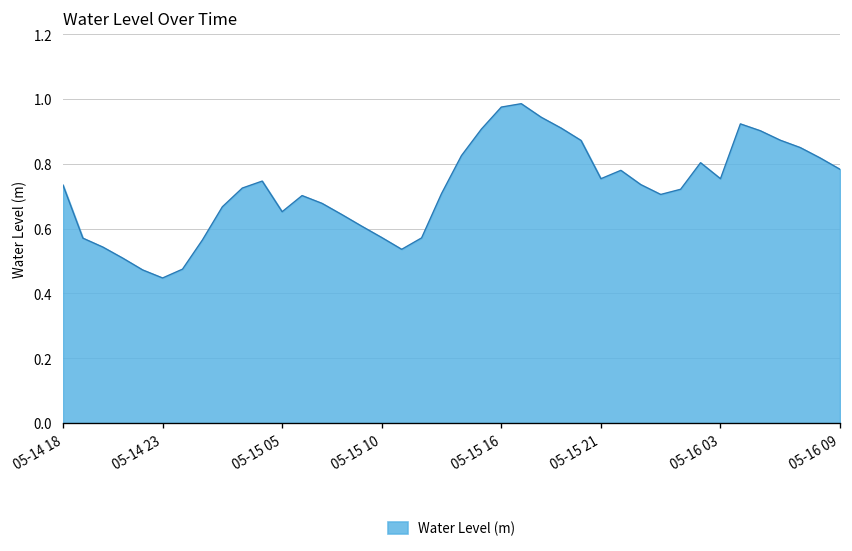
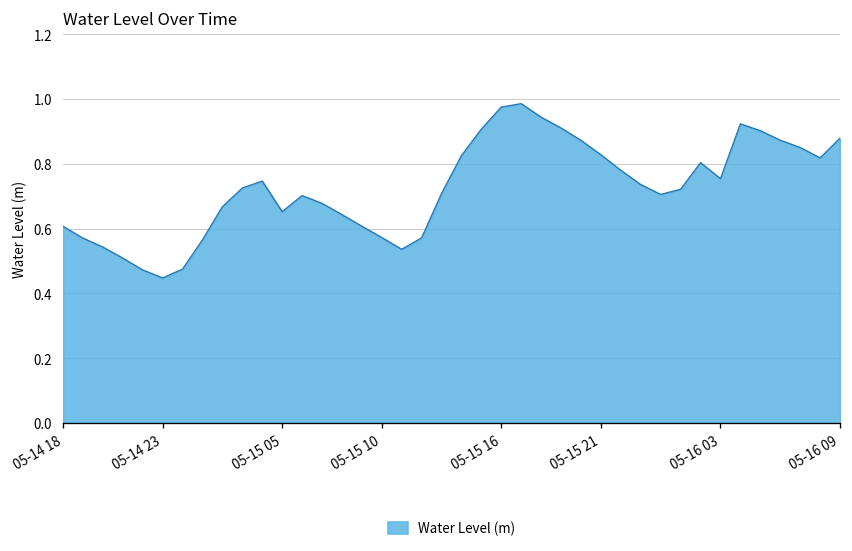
05-14 18: 0.73 -> 0.61
05-15 21: 0.75 -> 0.83
05-16 09: 0.78 -> 0.88
